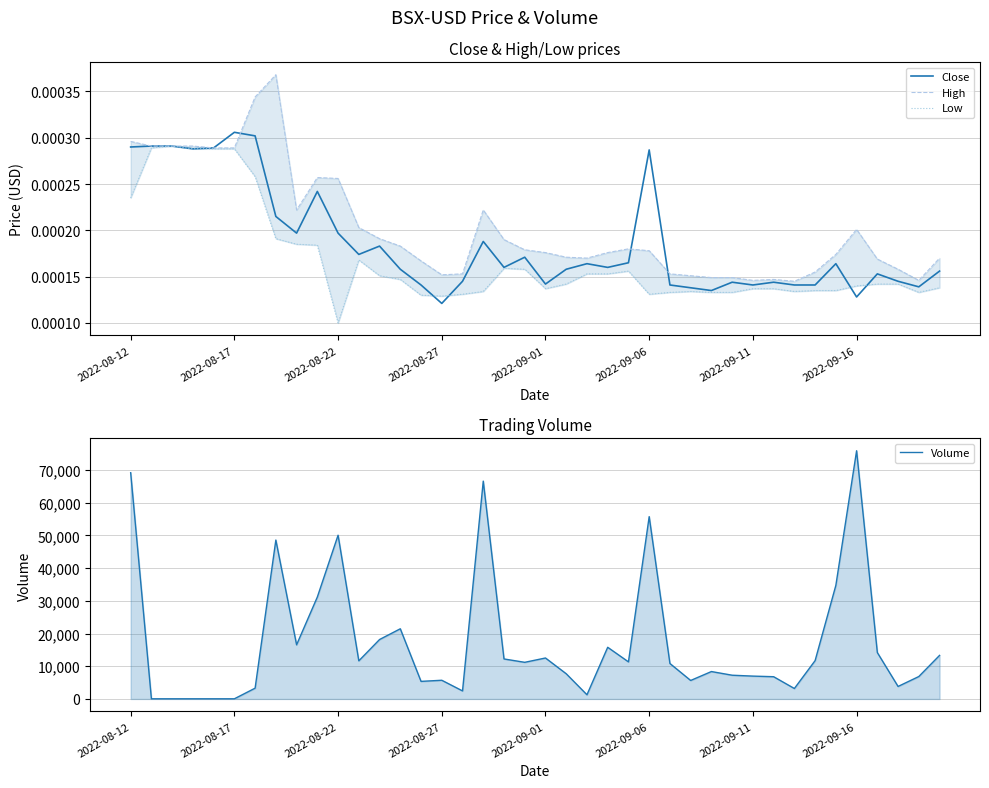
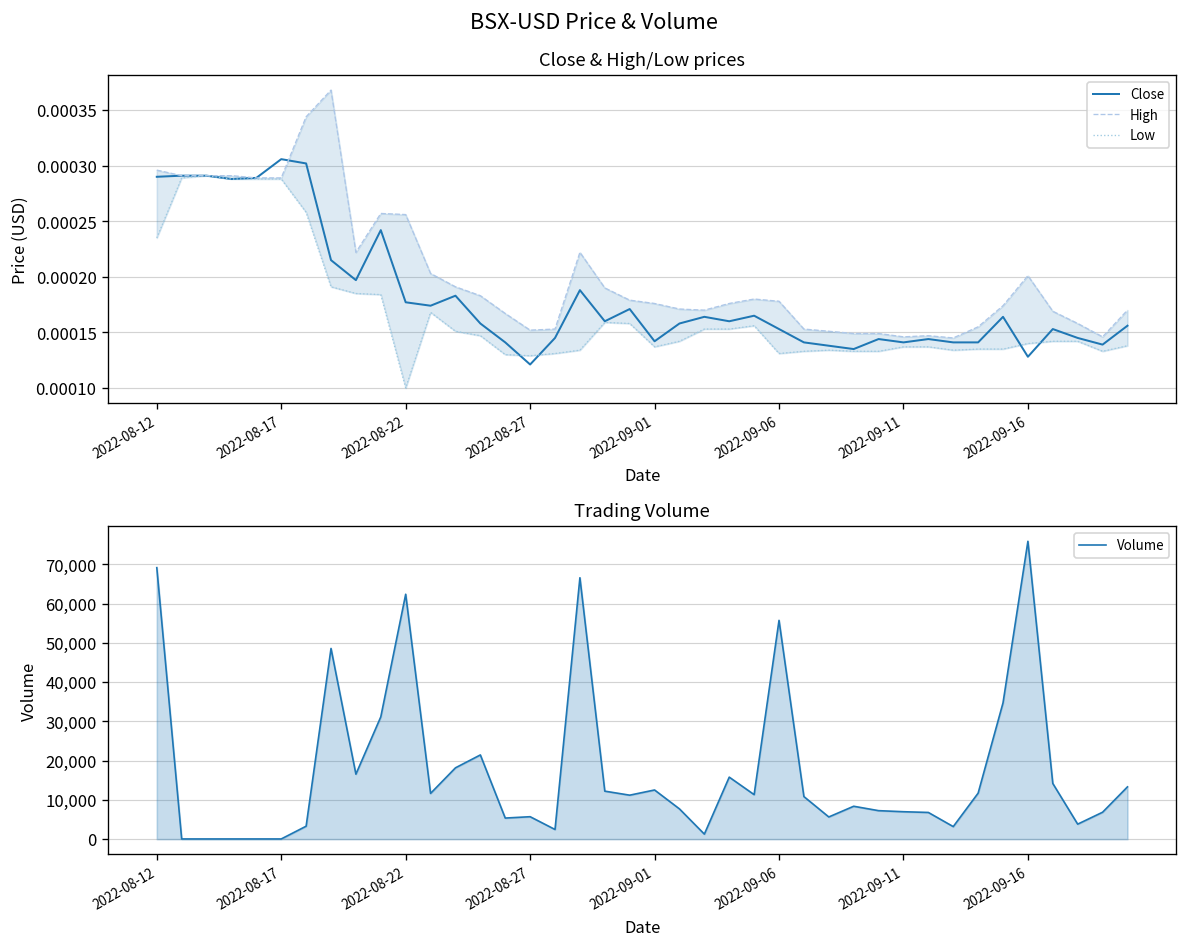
Close & High/Low prices, Close, 2022-08-22: 0.00020 -> 0.00018
Close & High/Low prices, Close, 2022-09-06: 0.00029 -> 0.00015
Trading Volume, 2022-08-22: 50,000 -> 62,000
